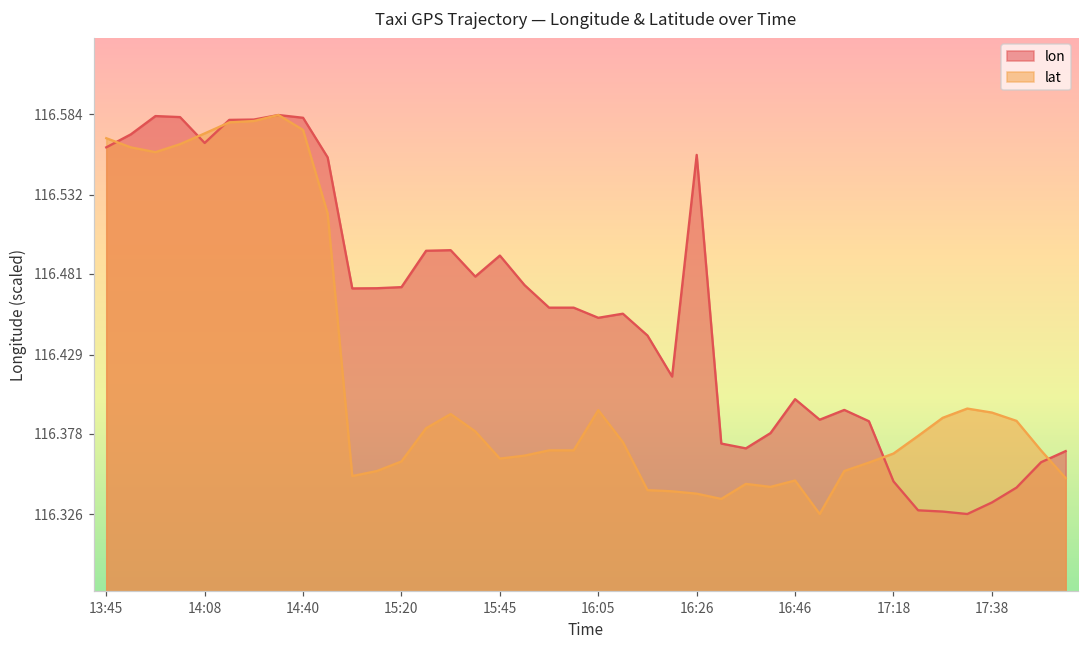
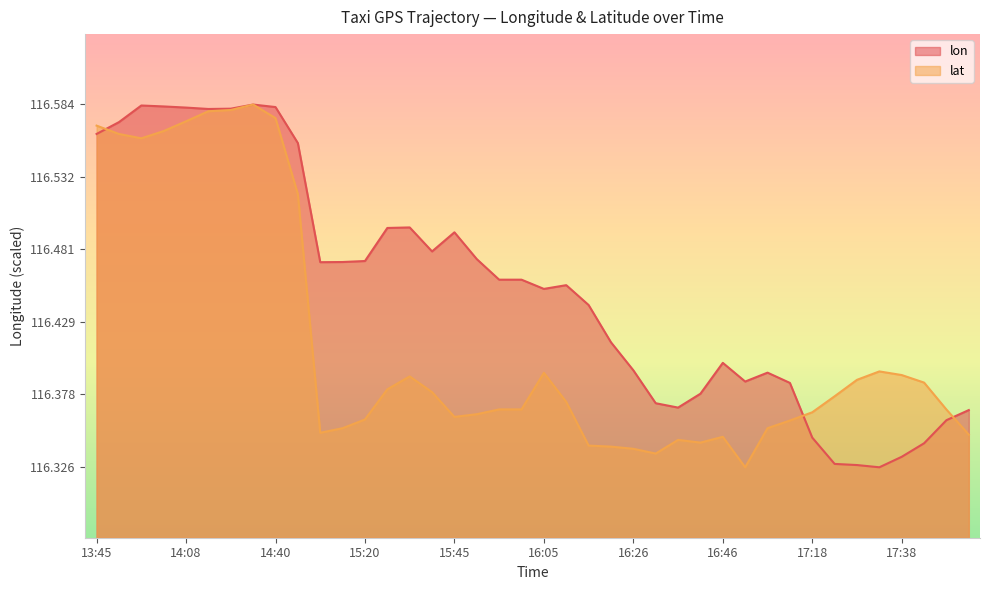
lon, 14:08: 116.566 -> 116.581
lon, 16:26: 116.558 -> 116.395
